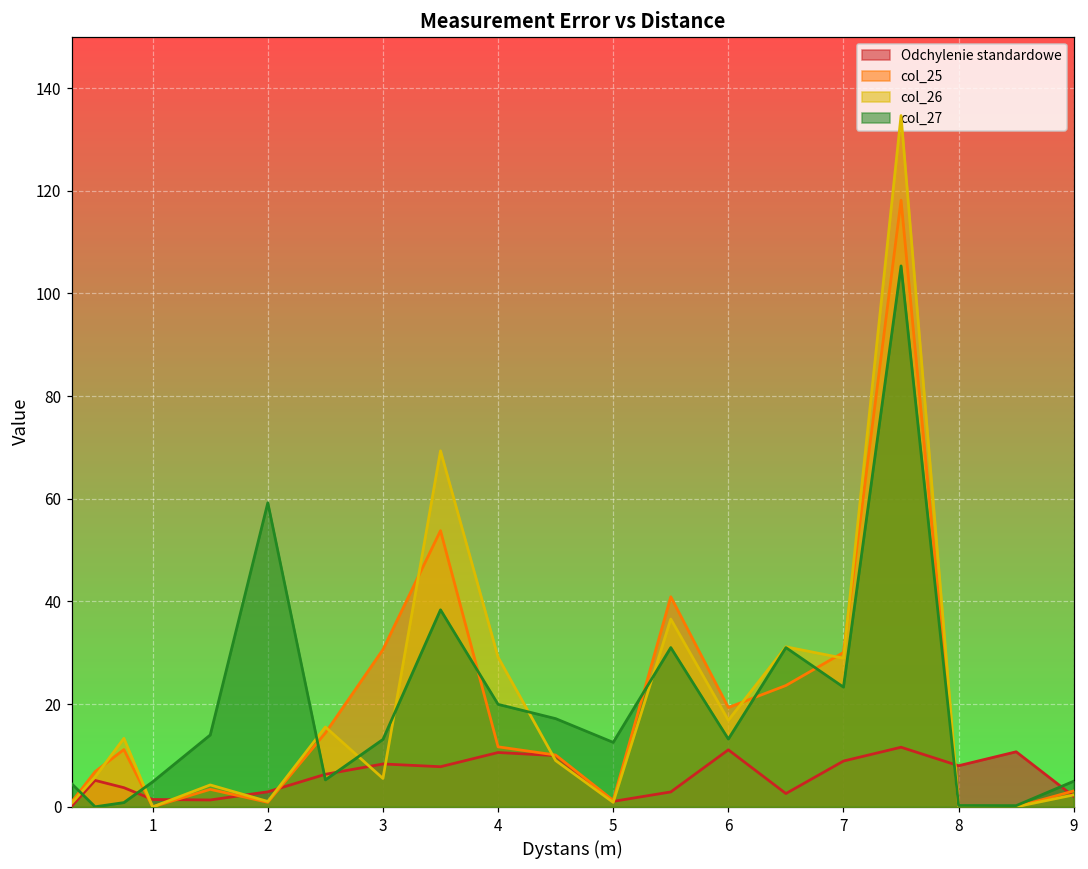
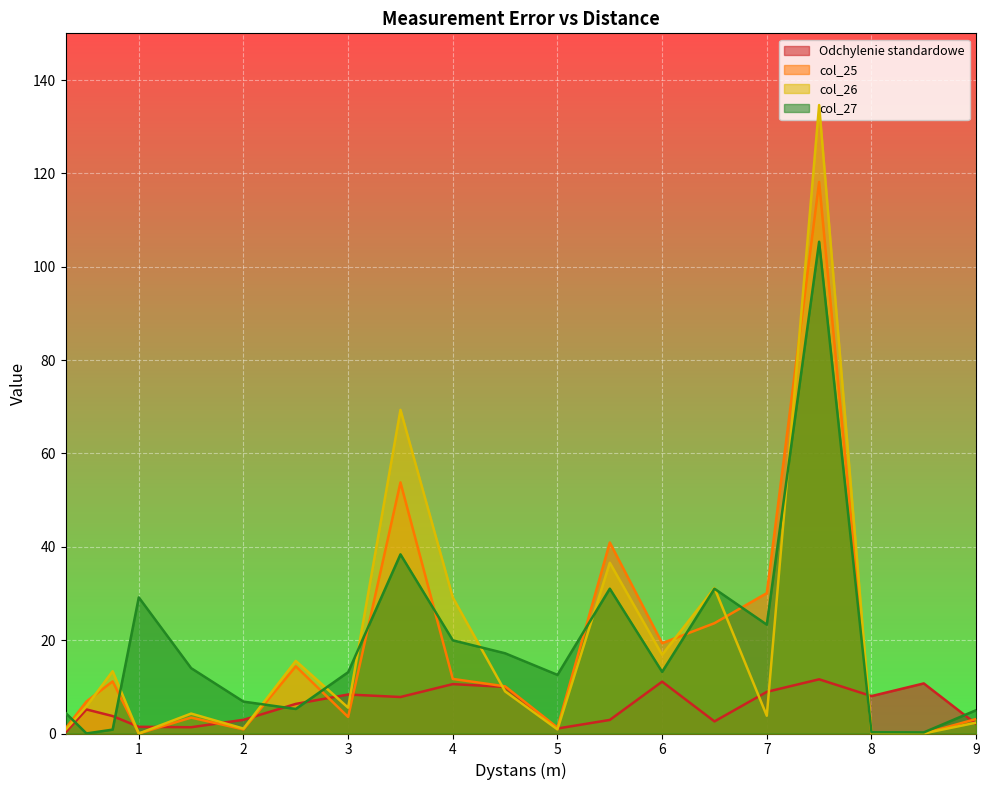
col_27, 1: 5 -> 29
col_27, 2: 59 -> 7
col_25, 3: 31 -> 4
col_26, 7: 29 -> 4
